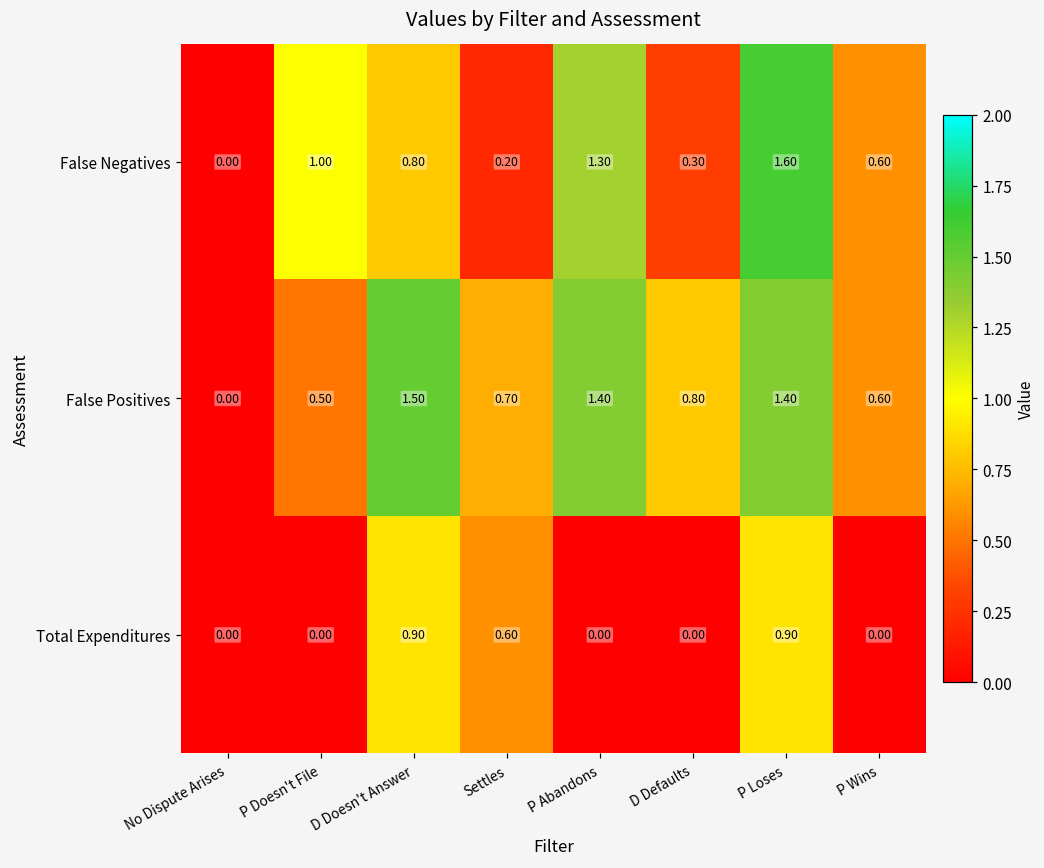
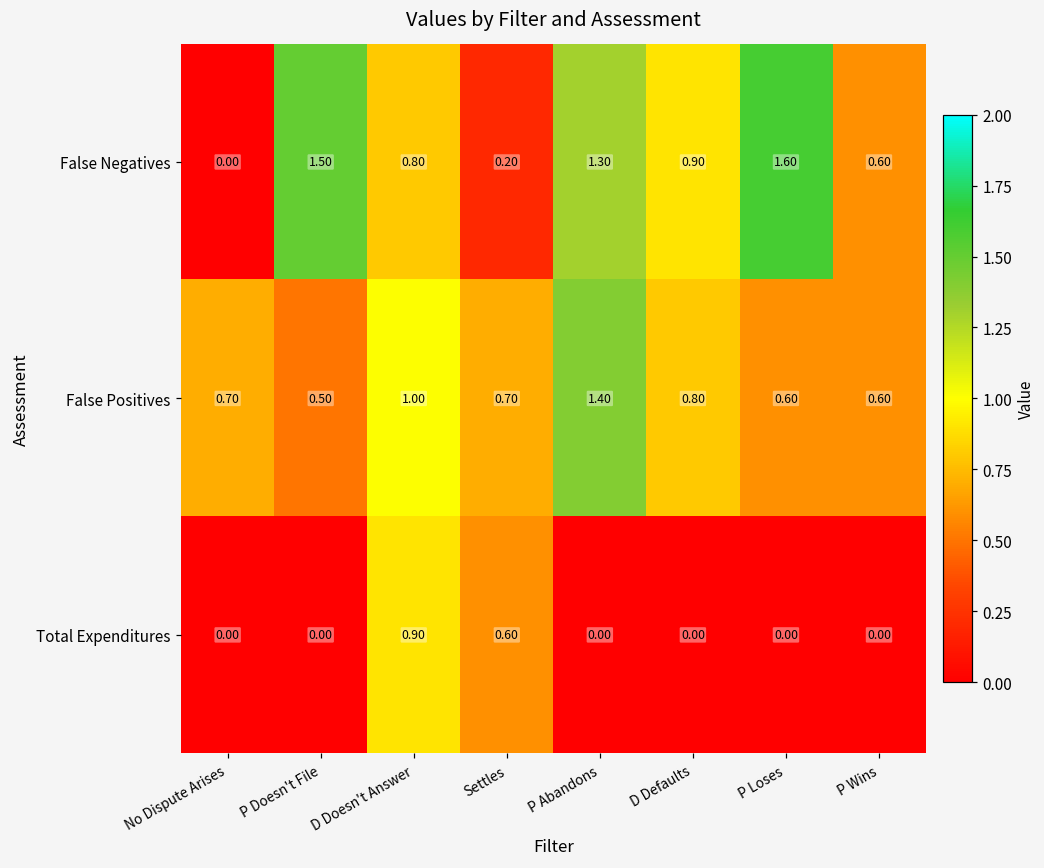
False Negatives, P Doesn't File: 1.00 -> 1.50
False Negatives, D Defaults: 0.30 -> 0.90
False Positives, No Dispute Arises: 0.00 -> 0.70
False Positives, D Doesn't Answer: 1.50 -> 1.00
False Positives, P Loses: 1.40 -> 0.60
Total Expenditures, P Loses: 0.90 -> 0.00
